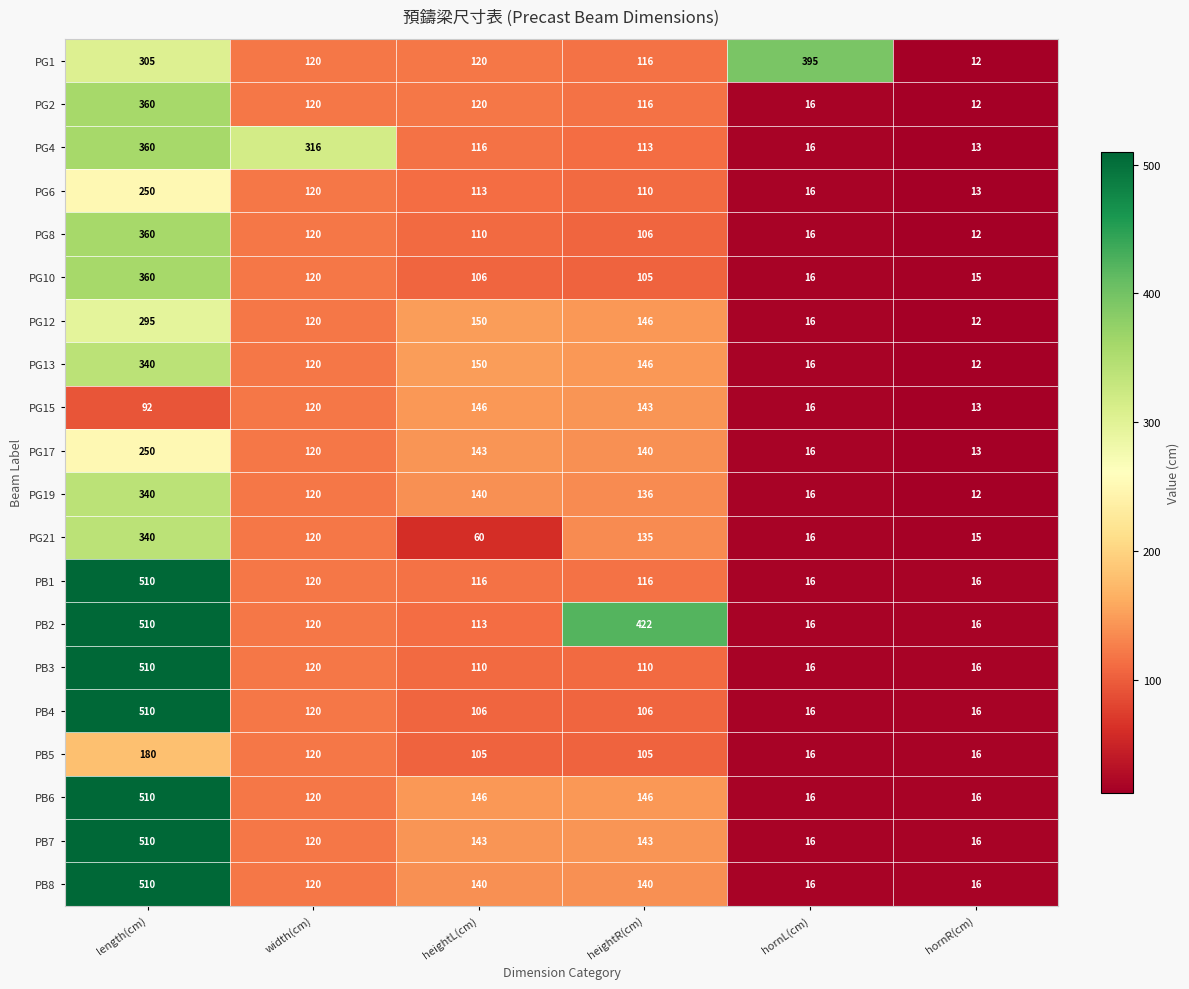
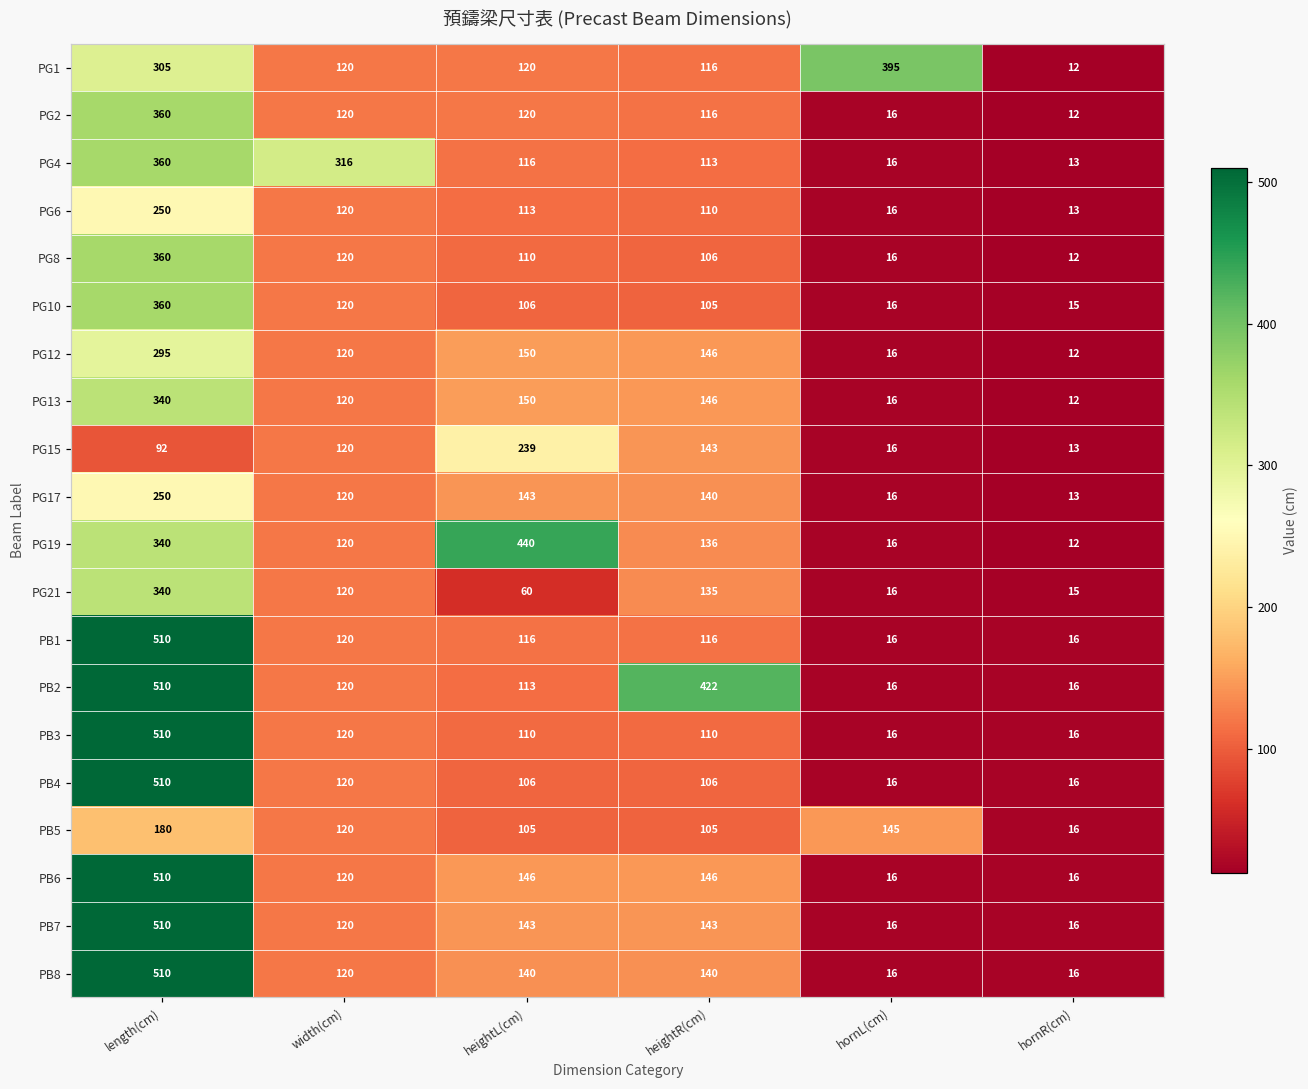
PG15, heightL(cm): 146 -> 239
PG19, heightL(cm): 140 -> 440
PB5, hornL(cm): 16 -> 145
